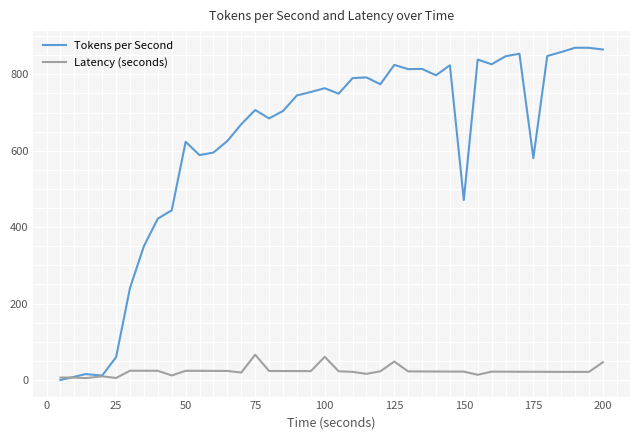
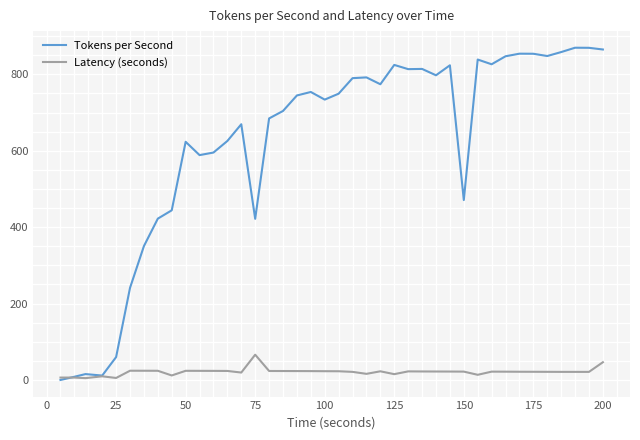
Tokens per Second, 75: 710 -> 420
Tokens per Second, 100: 760 -> 730
Latency (seconds), 100: 60 -> 20
Latency (seconds), 125: 50 -> 20
Tokens per Second, 175: 580 -> 850
